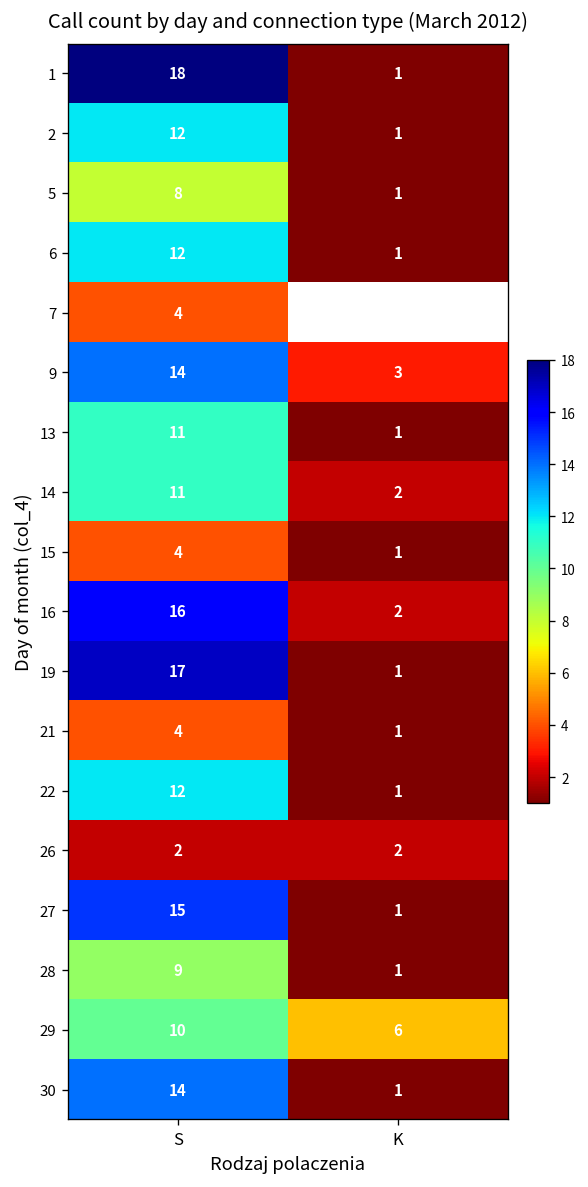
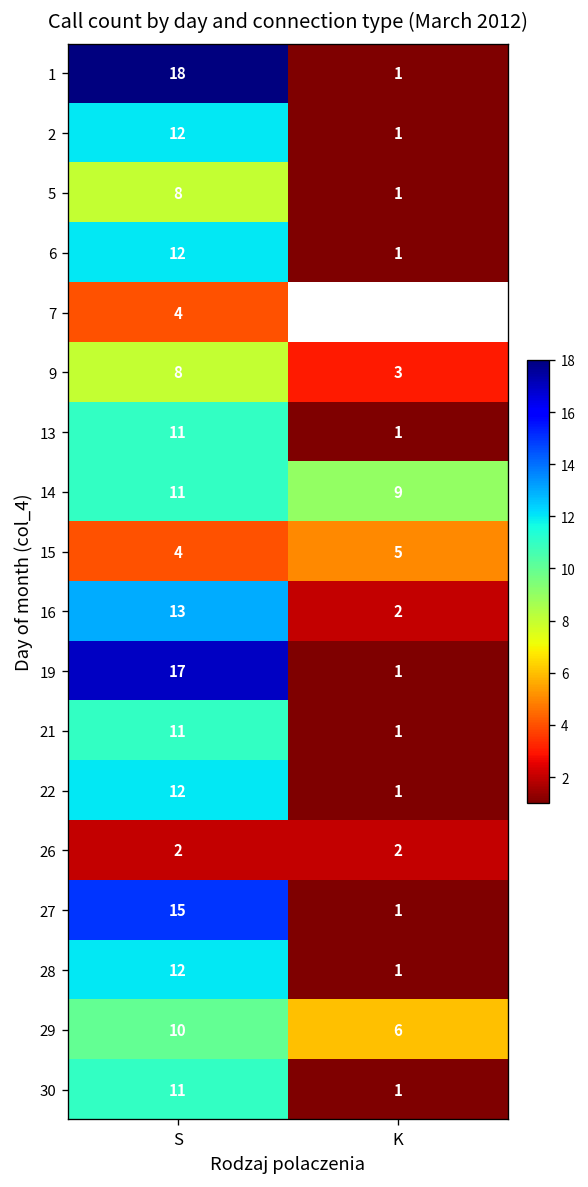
9, S: 14 -> 8
14, K: 2 -> 9
15, K: 1 -> 5
16, S: 16 -> 13
21, S: 4 -> 11
28, S: 9 -> 12
30, S: 14 -> 11
